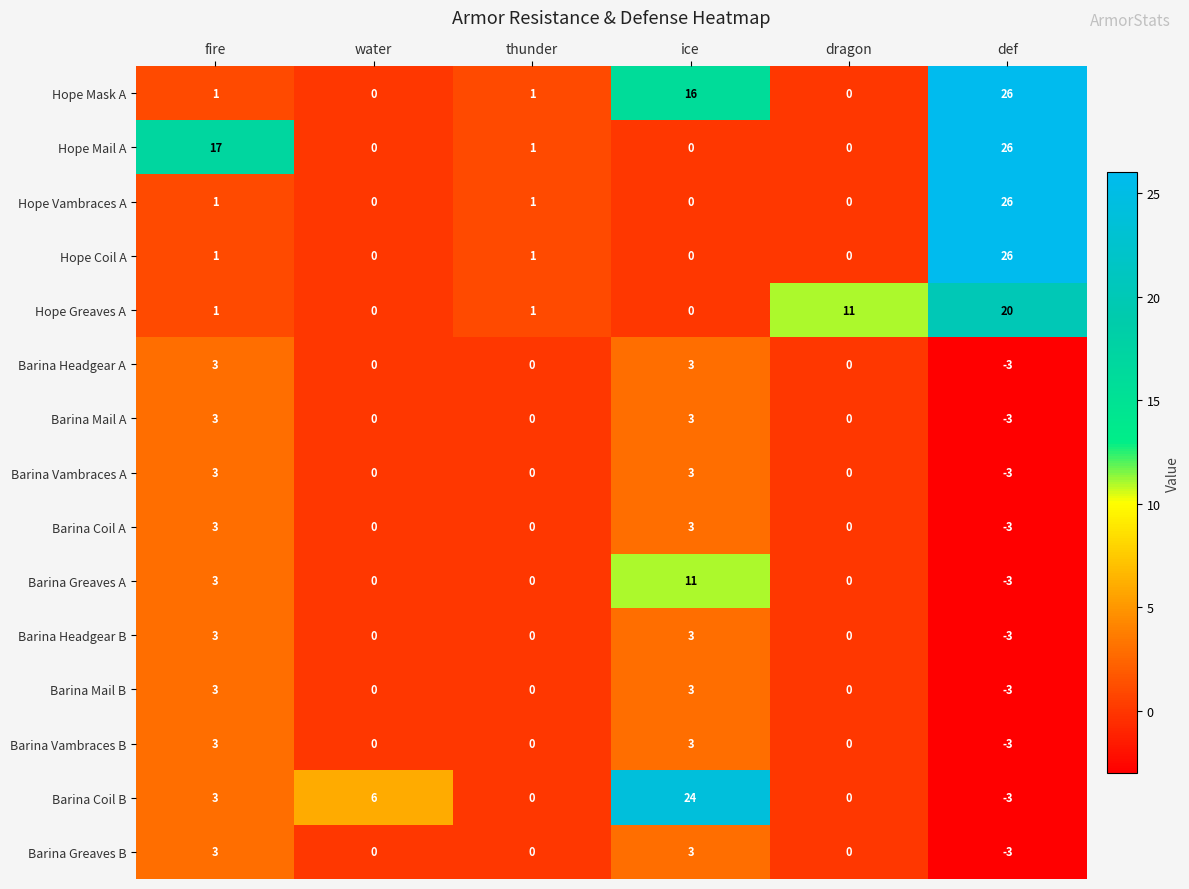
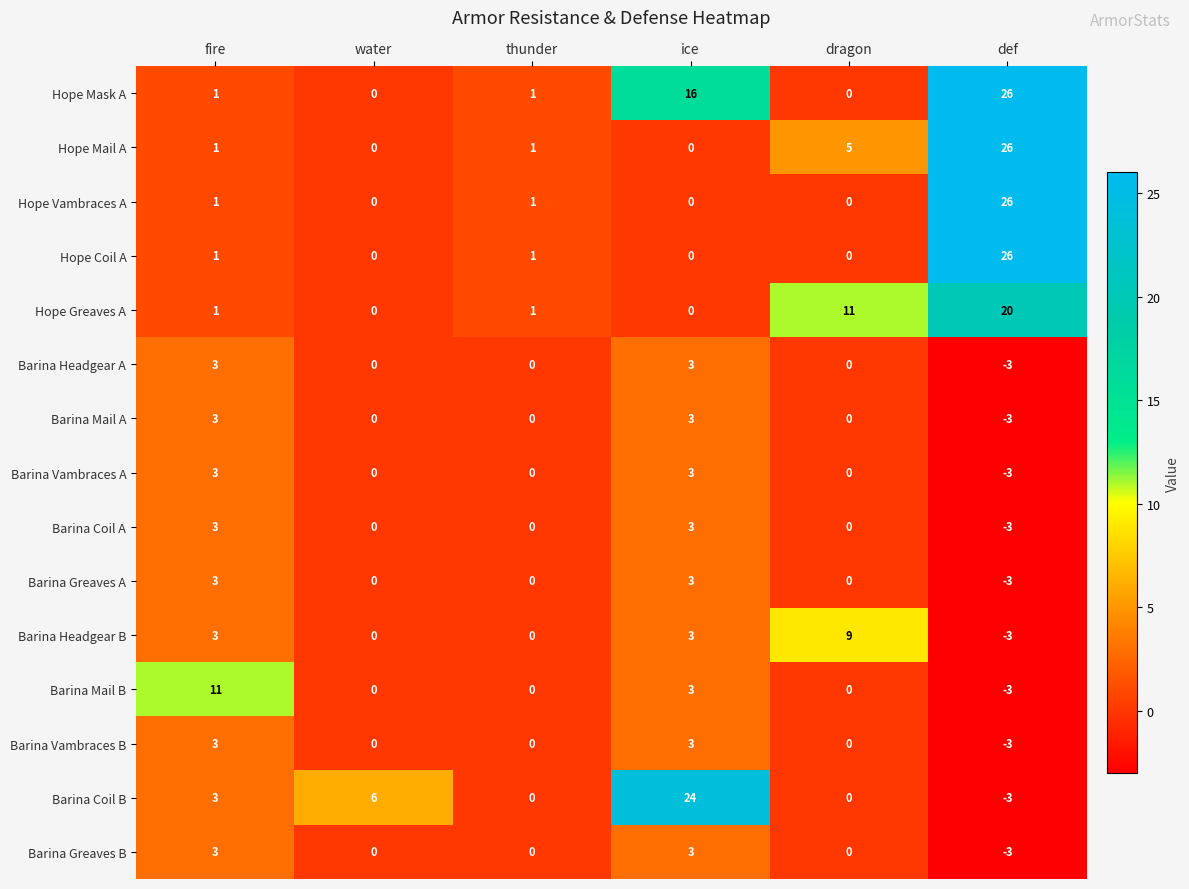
Hope Mail A, fire: 17 -> 1
Hope Mail A, dragon: 0 -> 5
Barina Greaves A, ice: 11 -> 3
Barina Headgear B, dragon: 0 -> 9
Barina Mail B, fire: 3 -> 11
